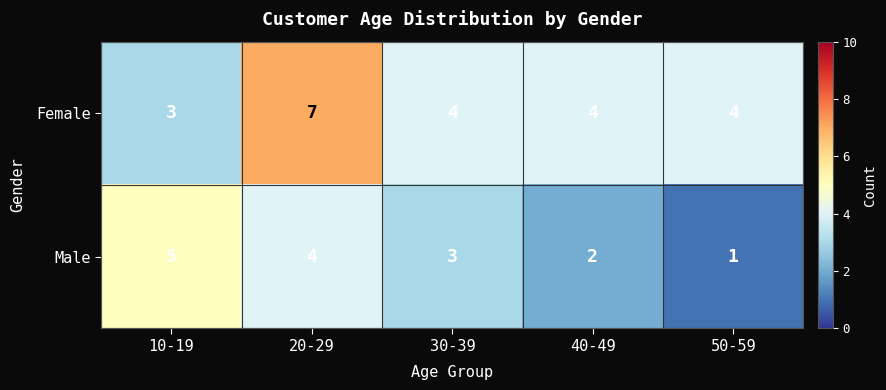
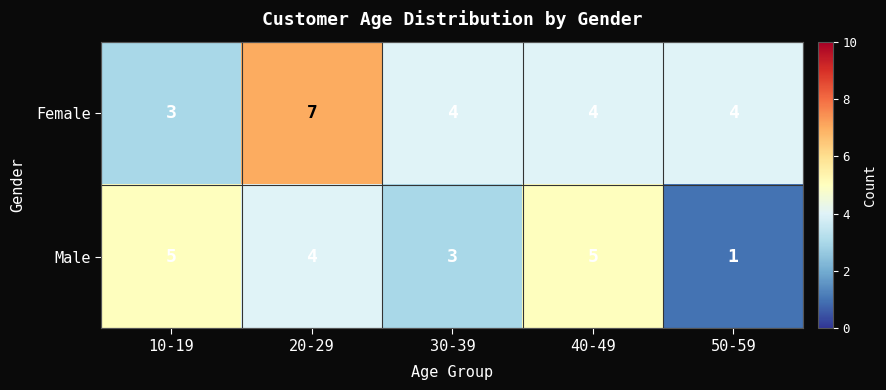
Male, 40-49: 2 -> 5
